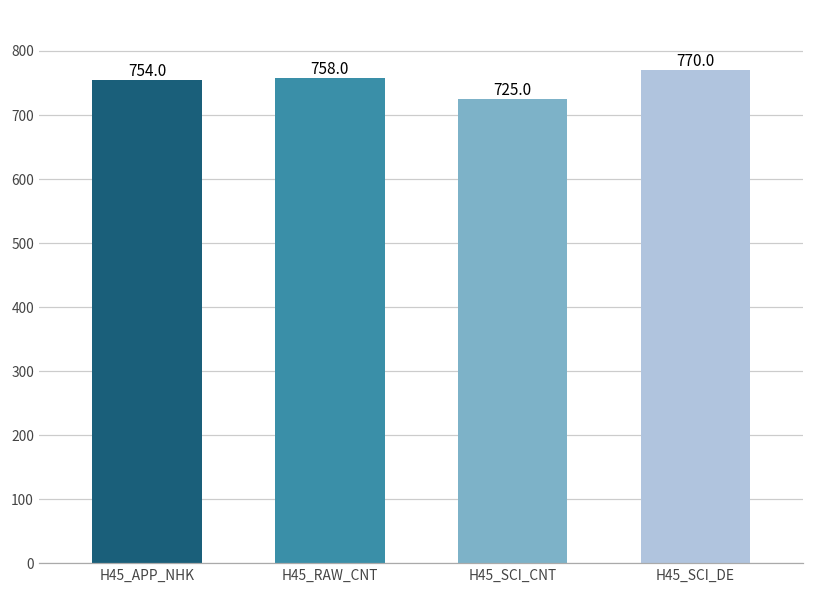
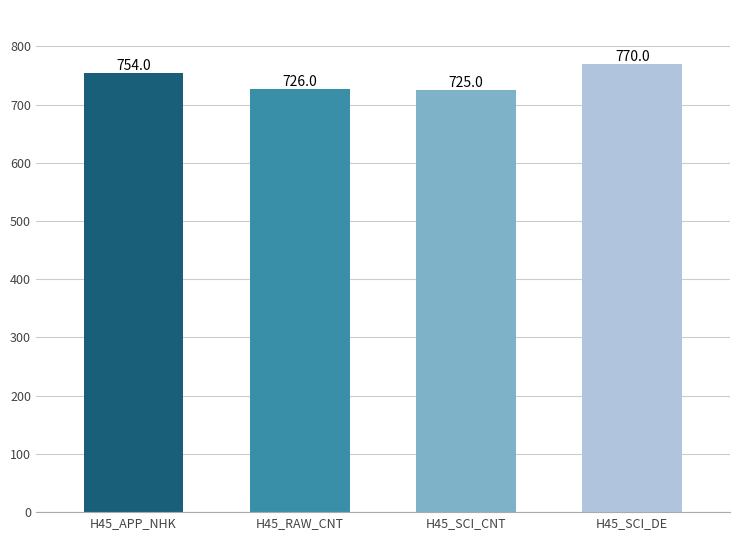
H45_RAW_CNT: 758.0 -> 726.0
